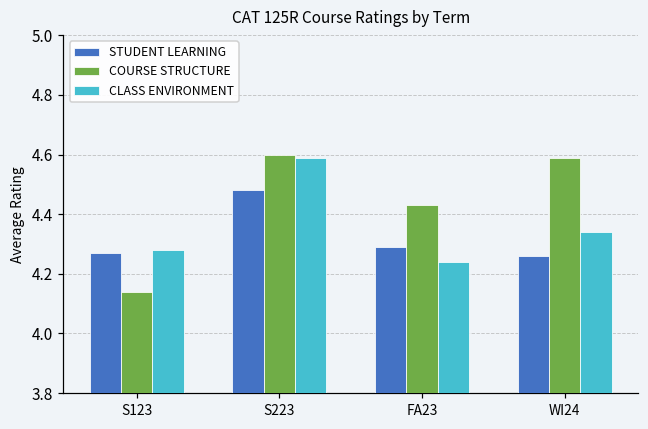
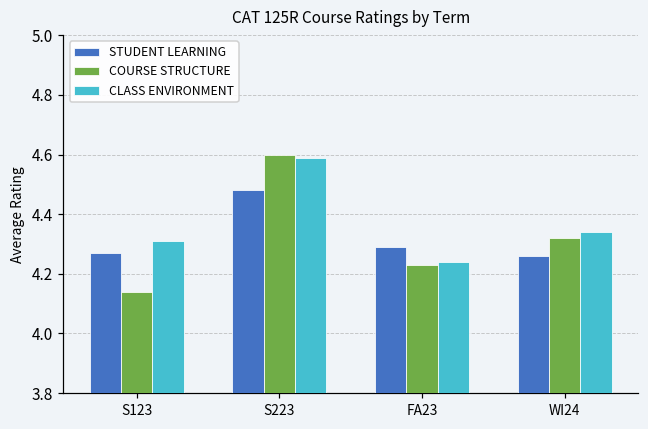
CLASS ENVIRONMENT, S123: 4.28 -> 4.31
COURSE STRUCTURE, FA23: 4.43 -> 4.23
COURSE STRUCTURE, WI24: 4.59 -> 4.32
